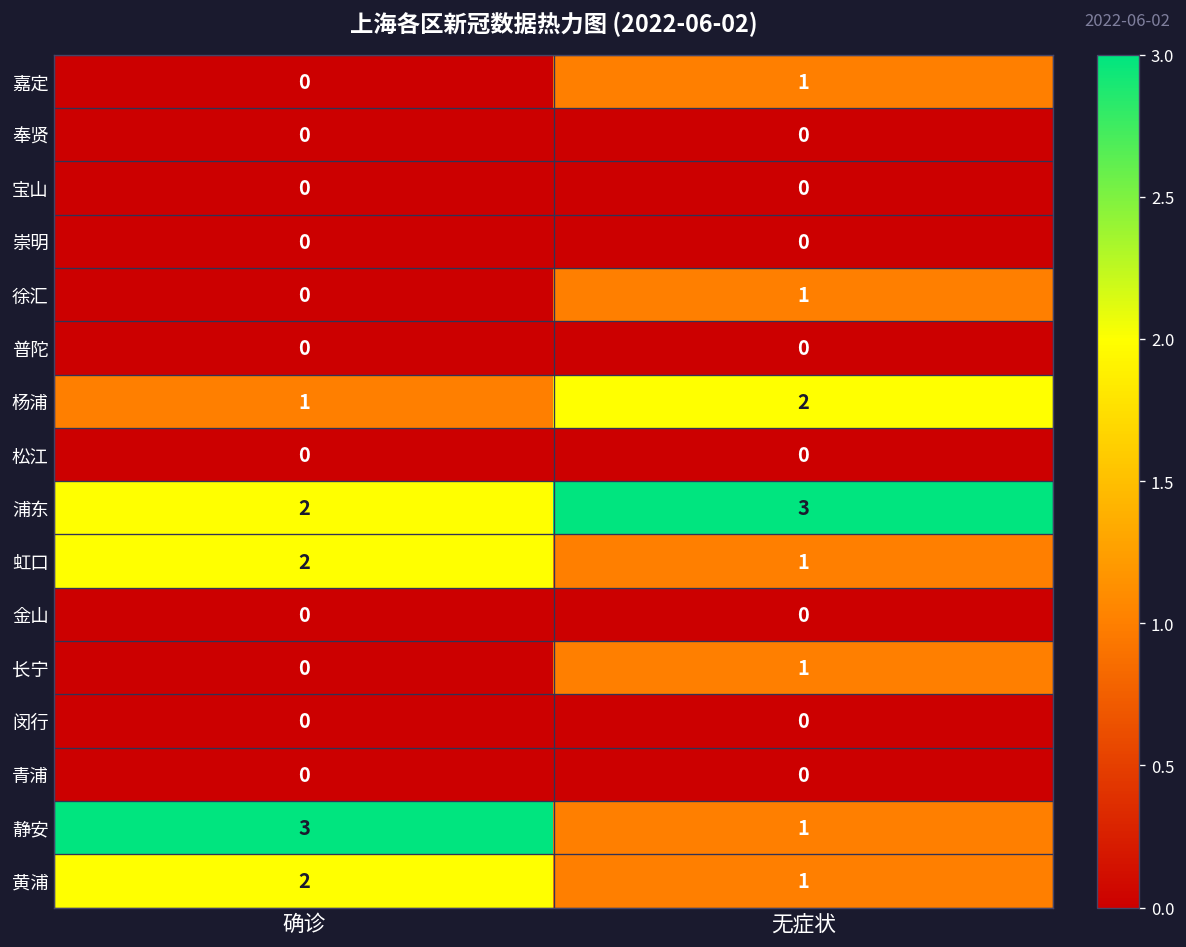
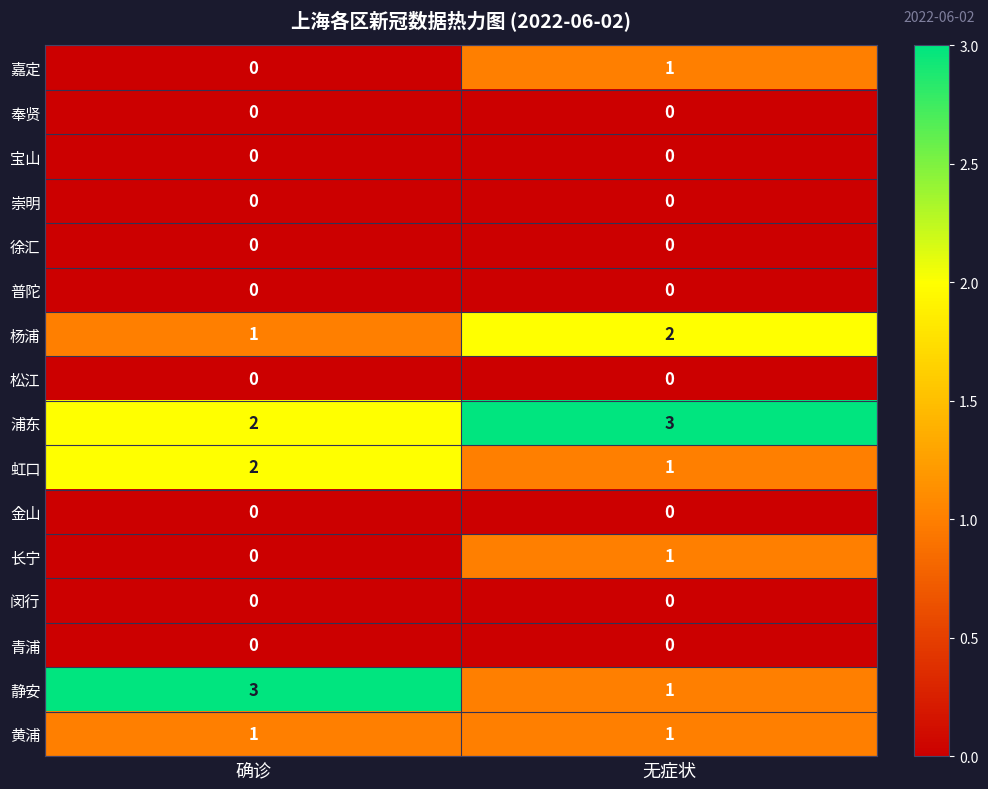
徐汇, 无症状: 1 -> 0
黄浦, 确诊: 2 -> 1
